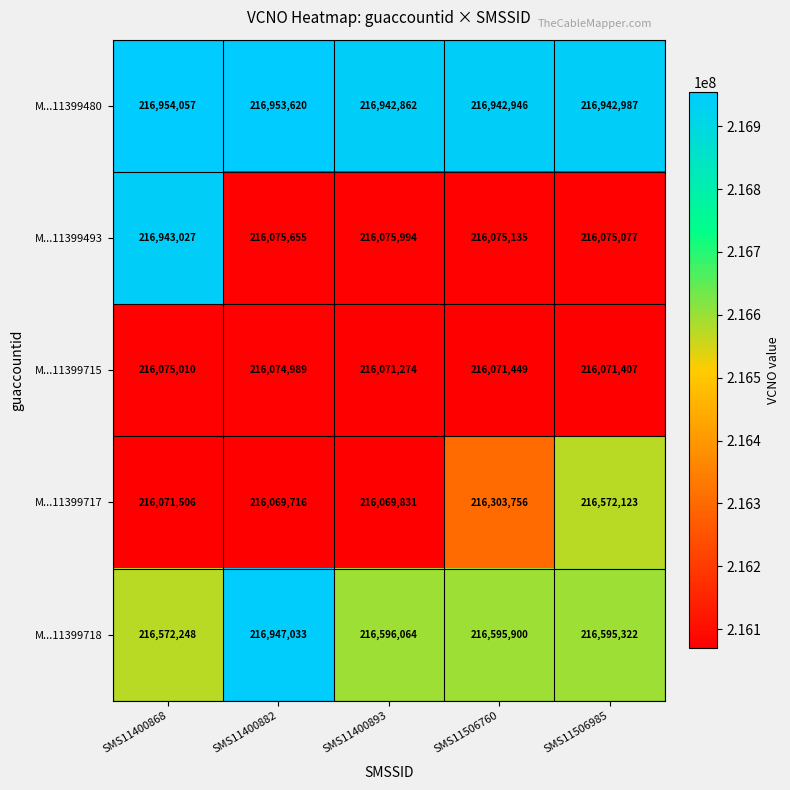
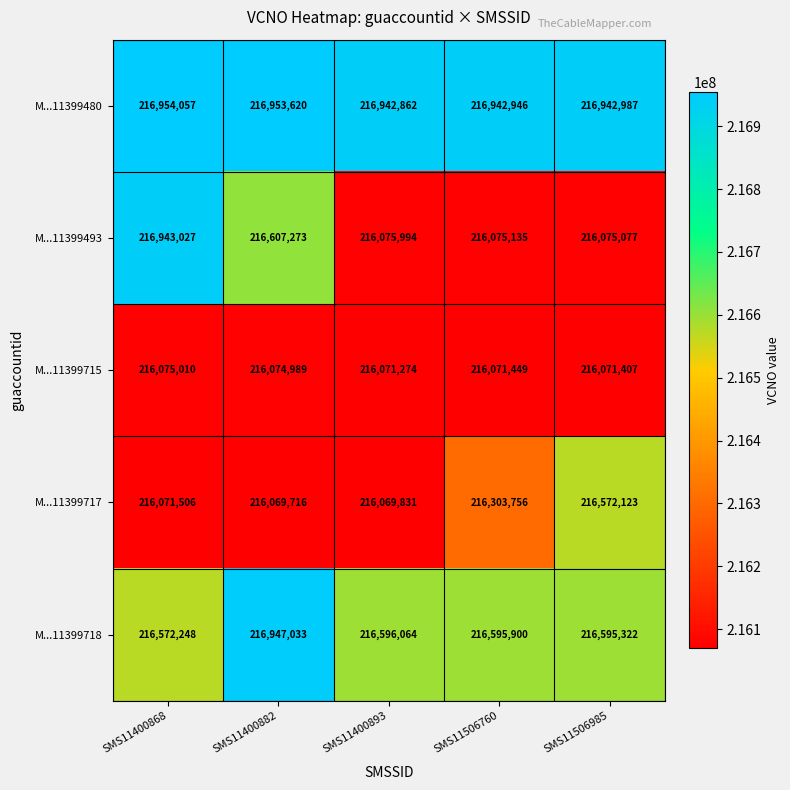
M...11399493, SMS11400882: 216,075,655 -> 216,607,273
